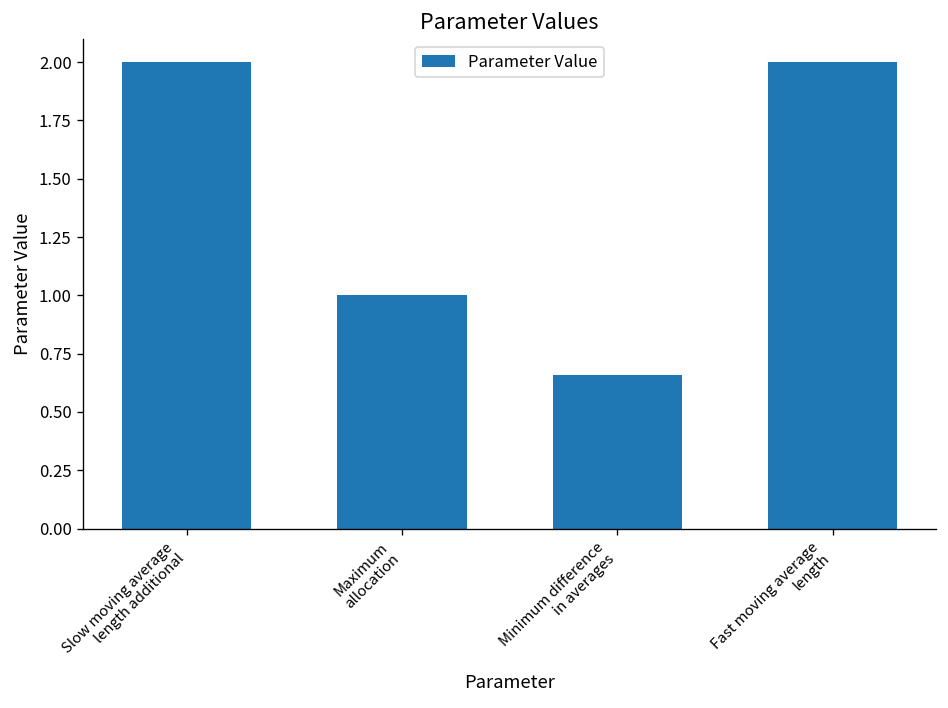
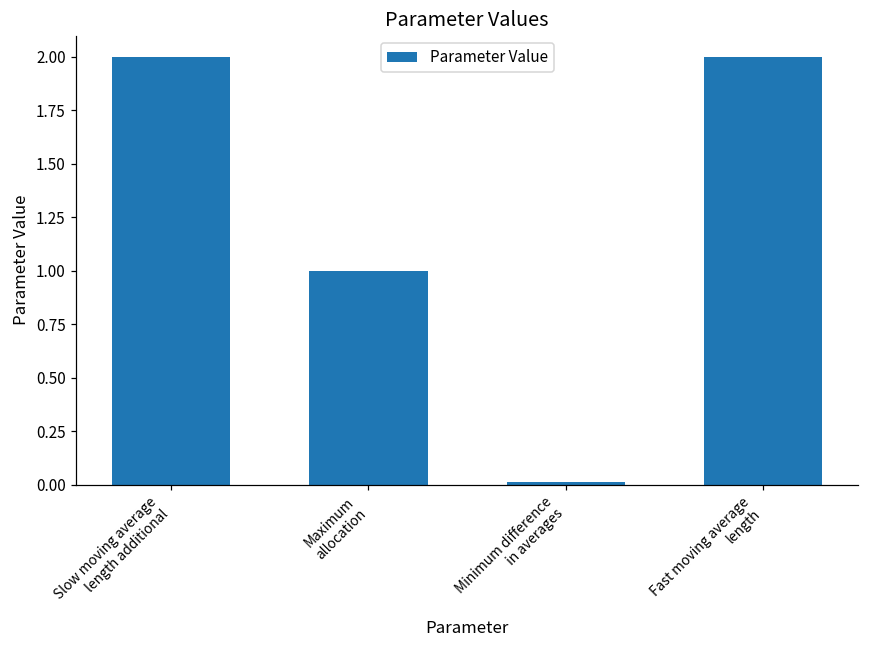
Minimum difference in averages: 0.66 -> 0.01
